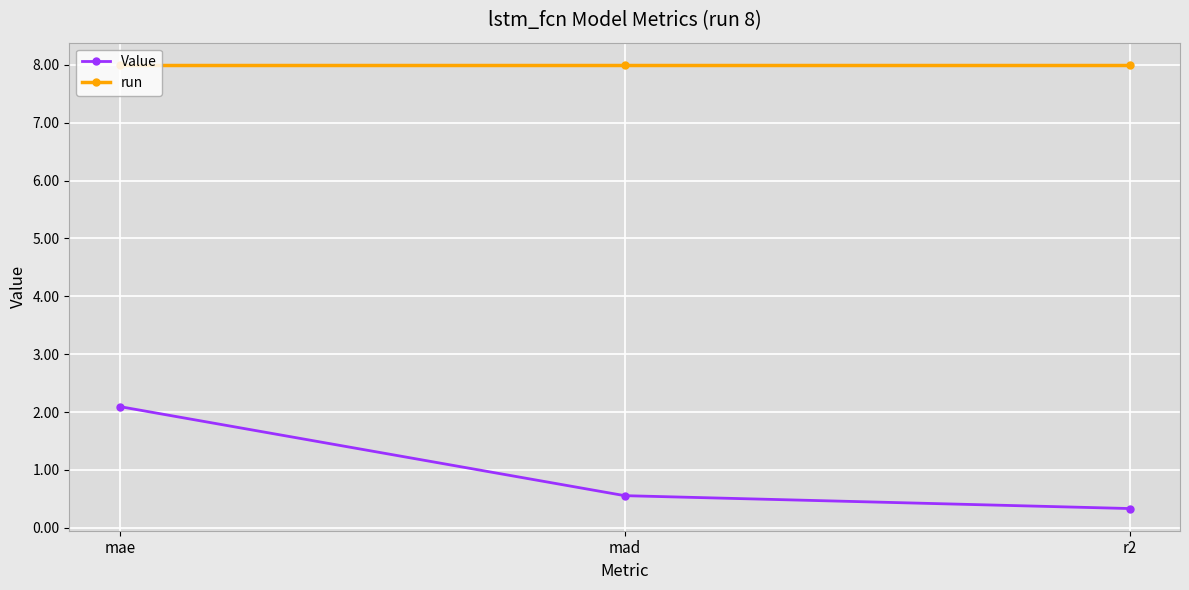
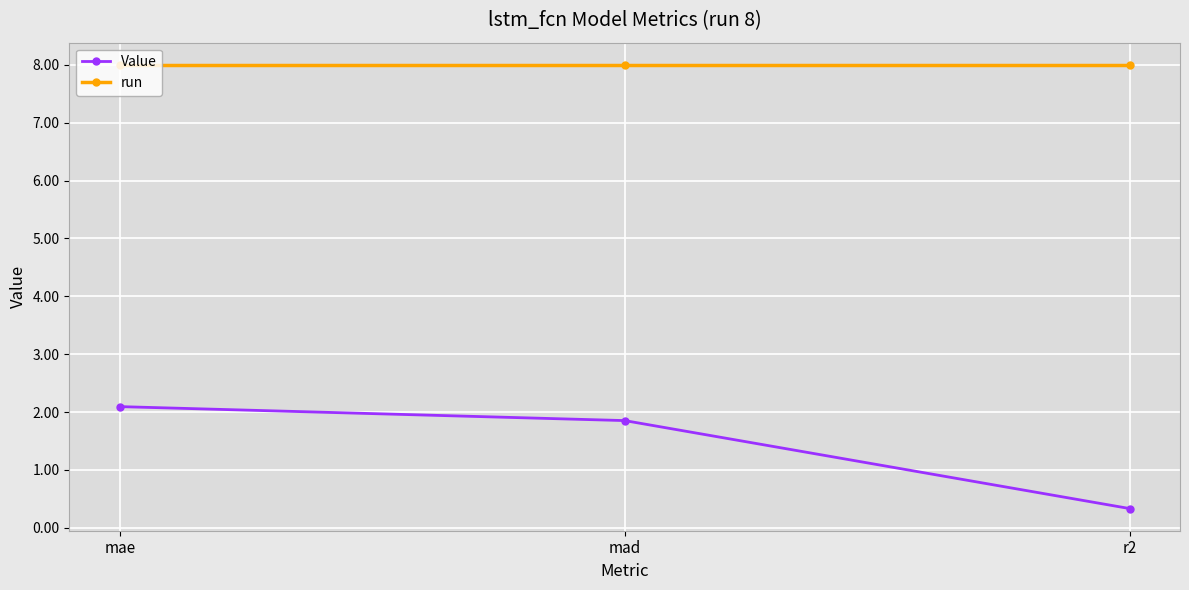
Value, mad: 0.6 -> 1.9
